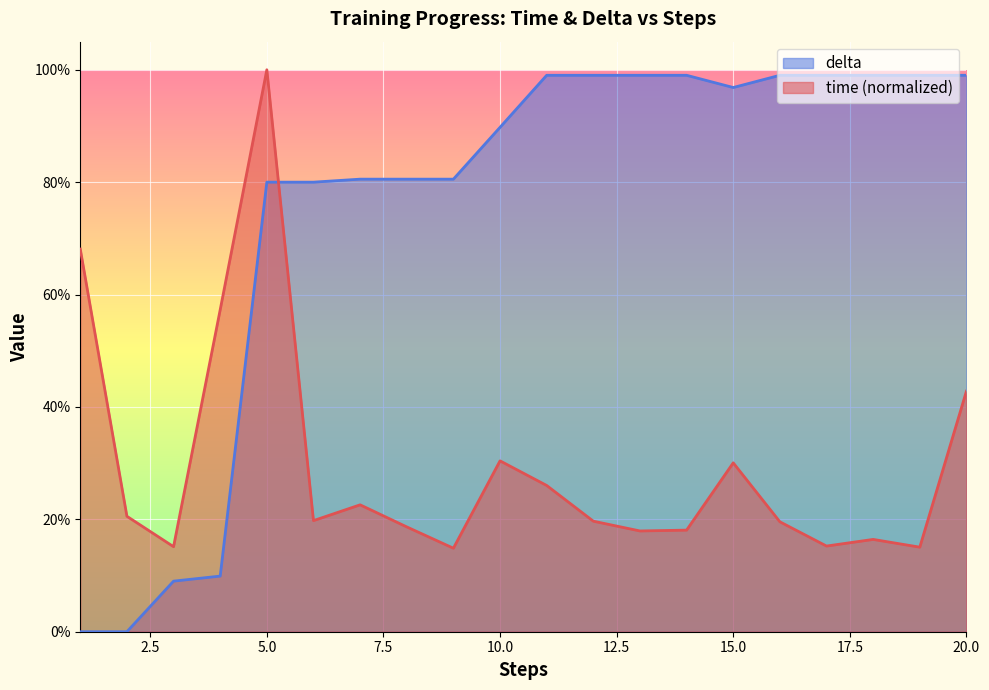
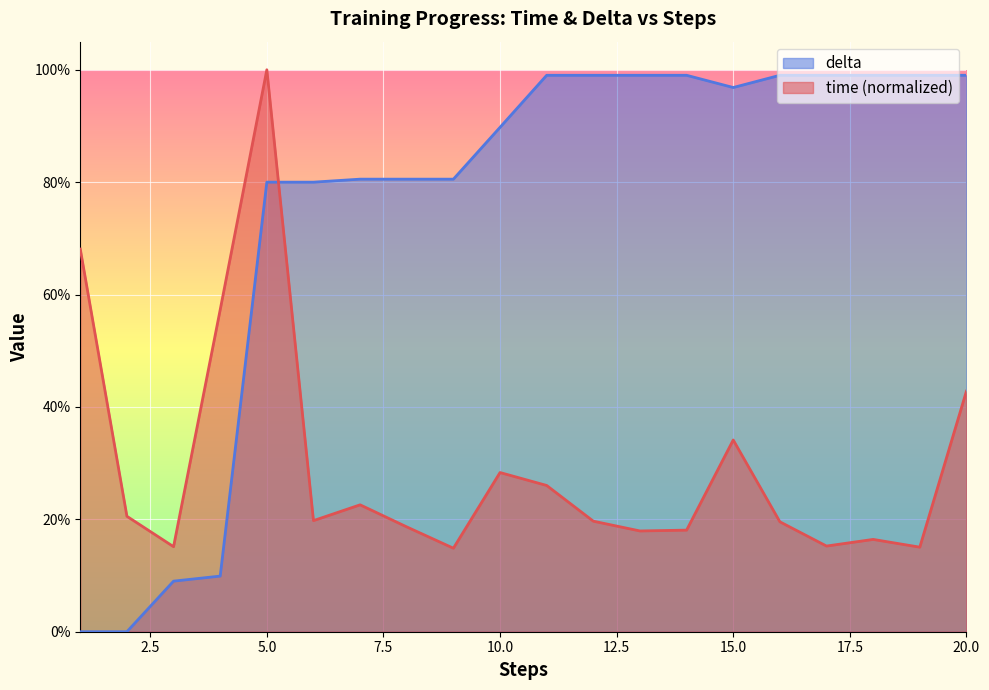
time (normalized), 10.0: 30% -> 28%
time (normalized), 15.0: 30% -> 34%
